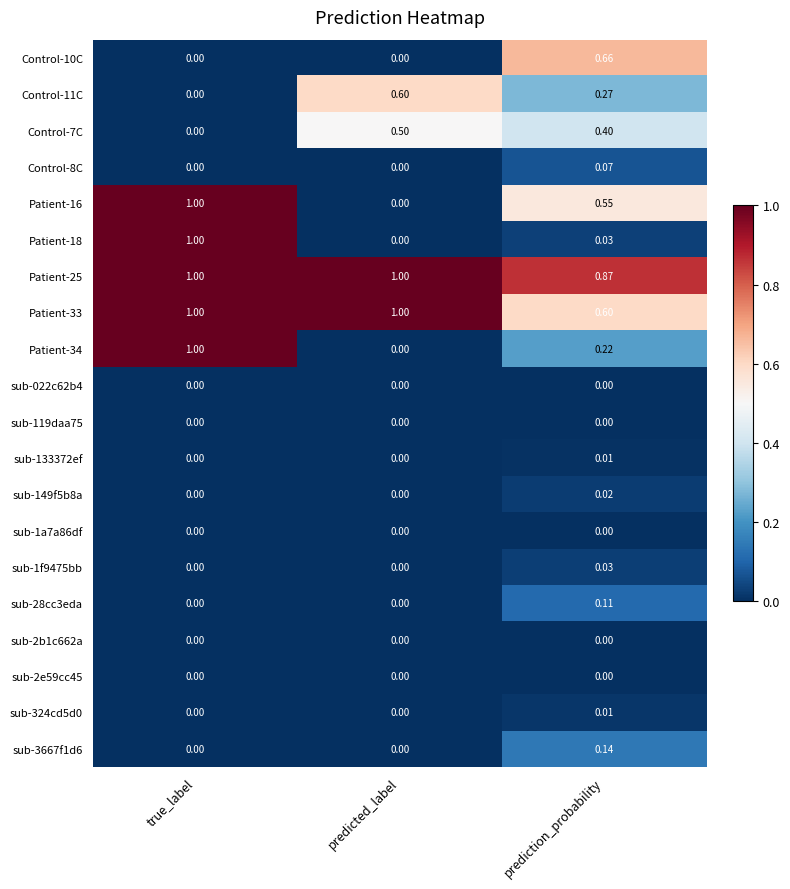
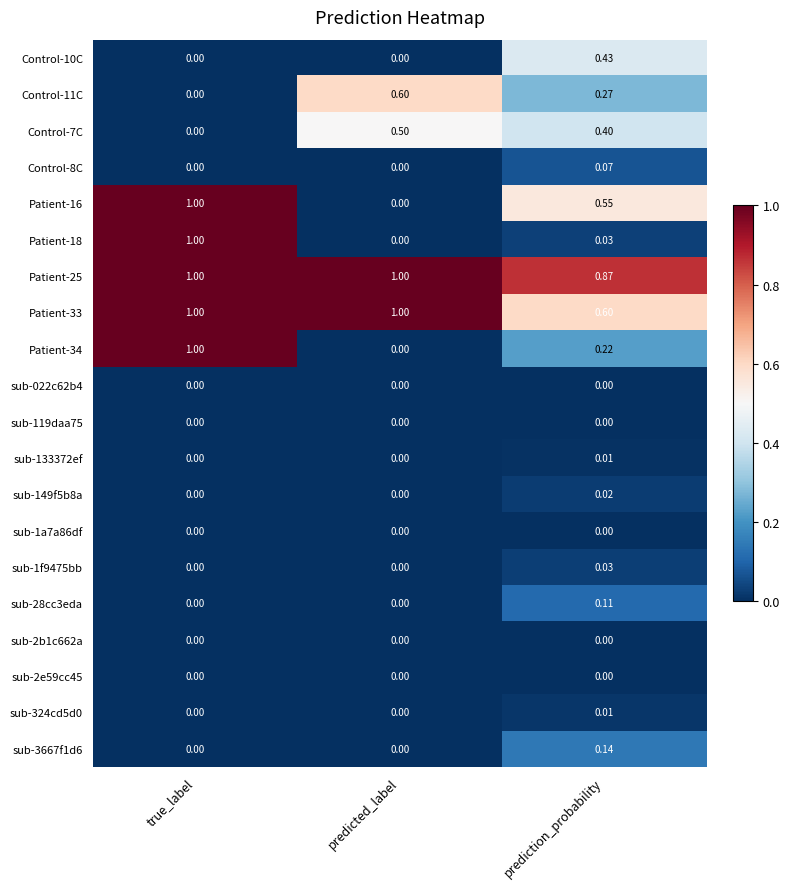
Control-10C, prediction_probability: 0.66 -> 0.43
